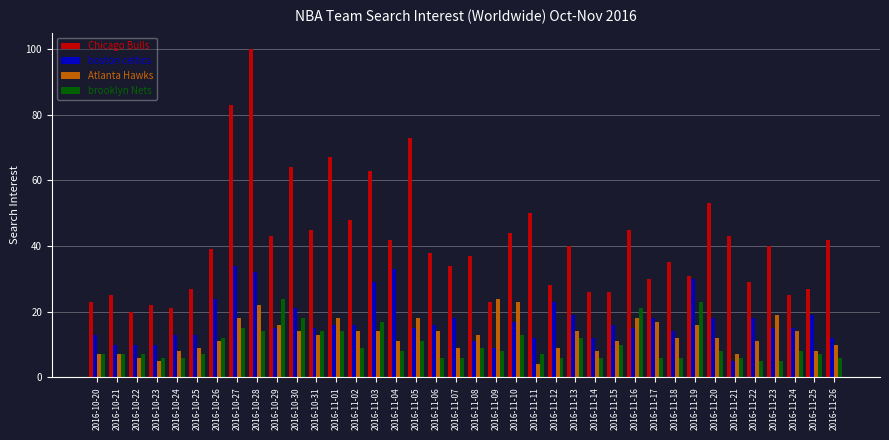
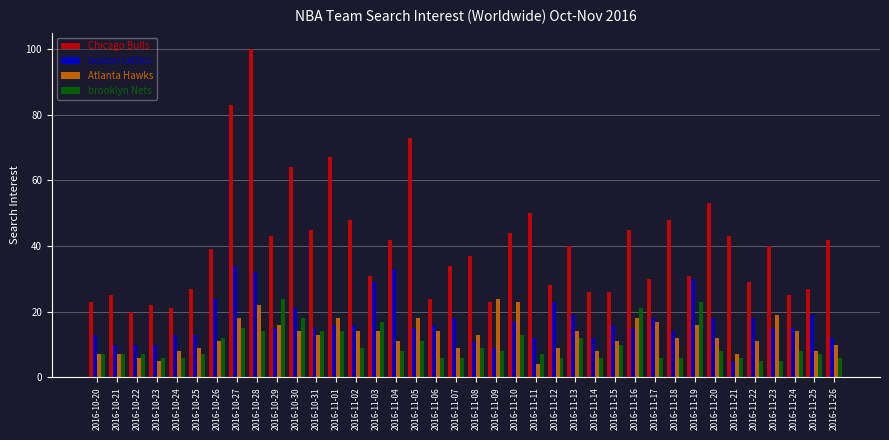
Chicago Bulls, 2016-11-03: 63 -> 31
Chicago Bulls, 2016-11-06: 38 -> 24
Chicago Bulls, 2016-11-18: 35 -> 48
